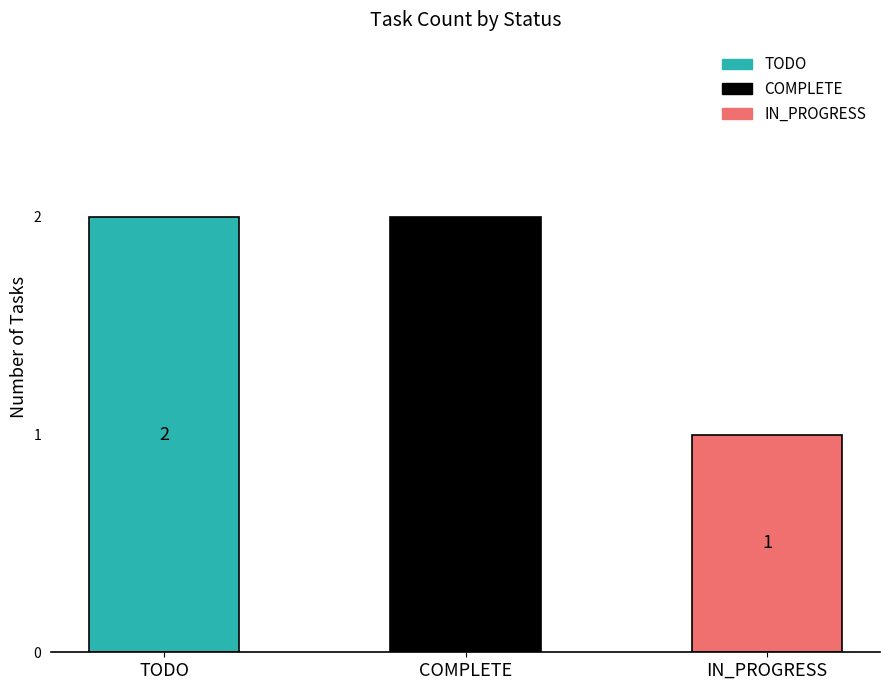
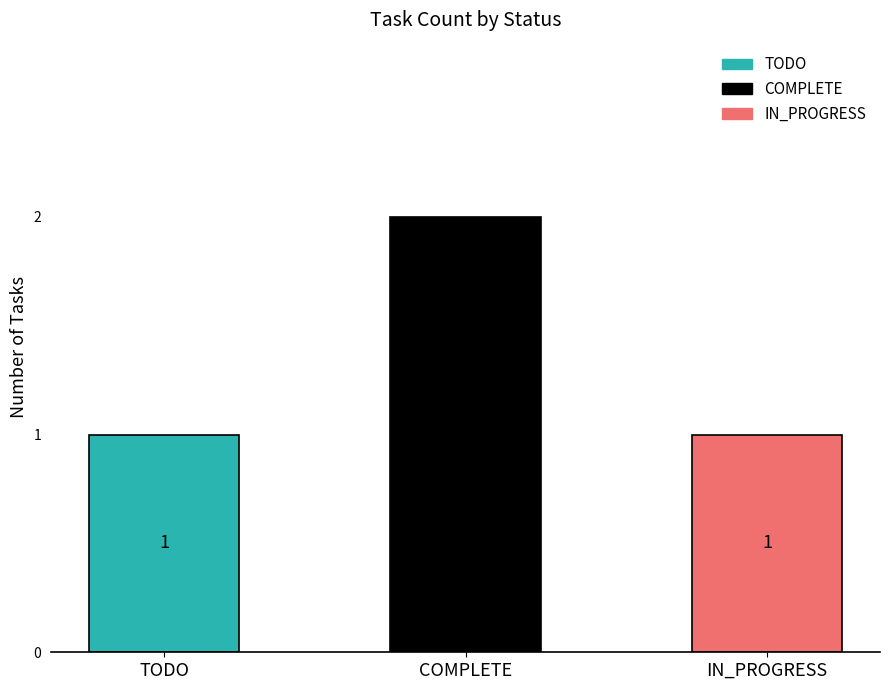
TODO: 2 -> 1
